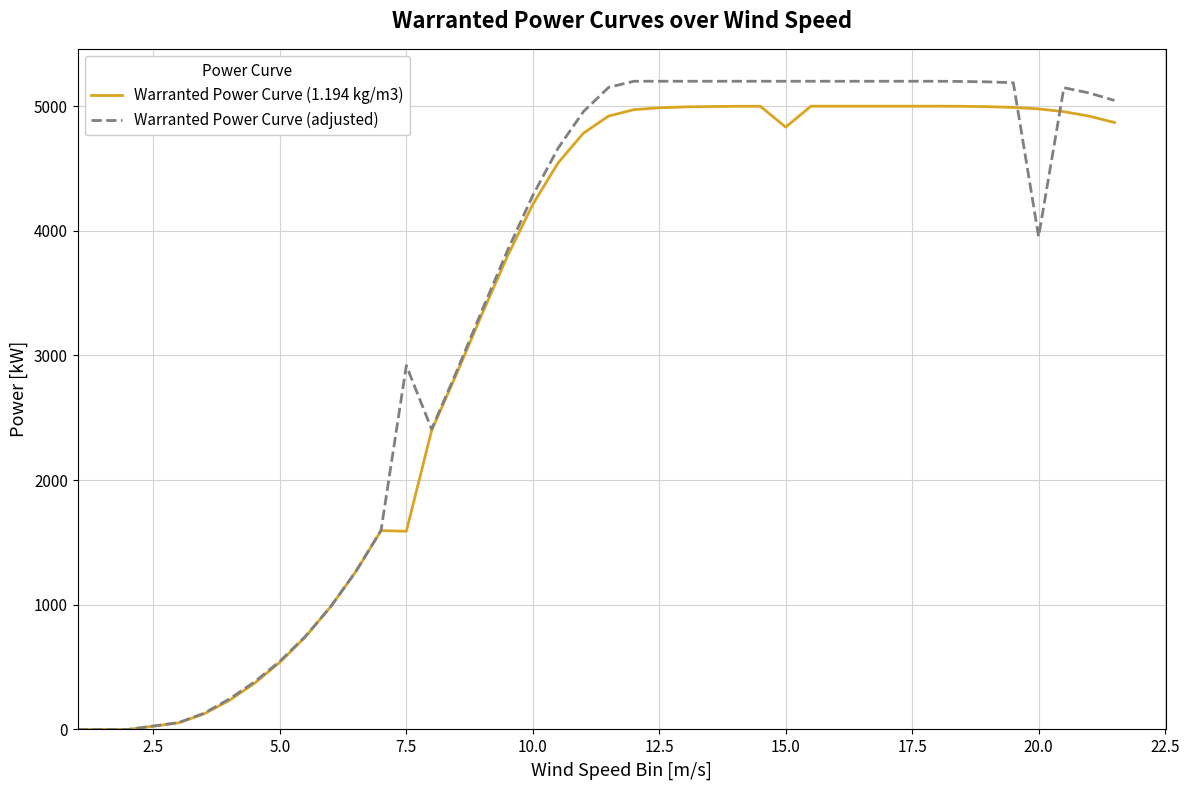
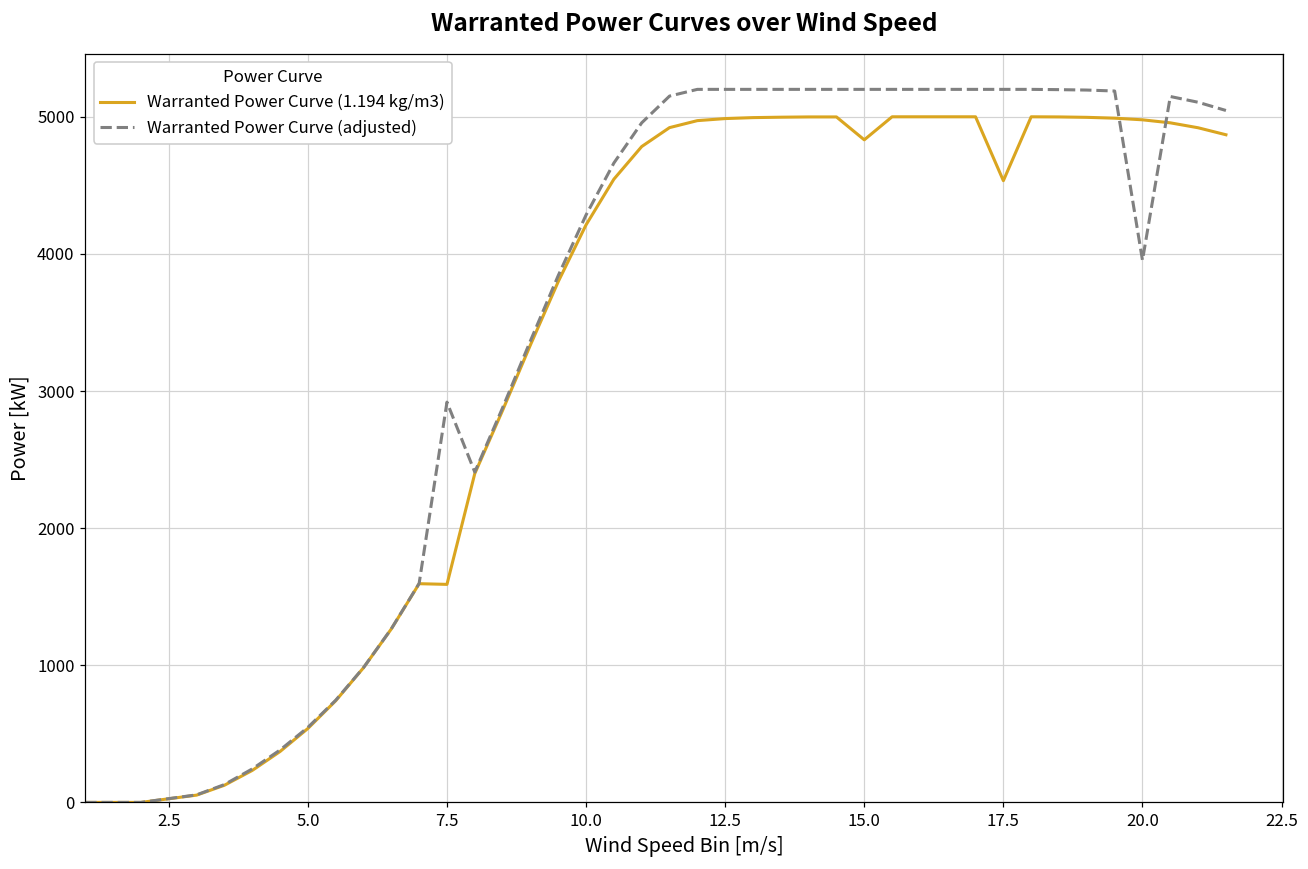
Warranted Power Curve (1.194 kg/m3), 17.5: 5000 -> 4530
